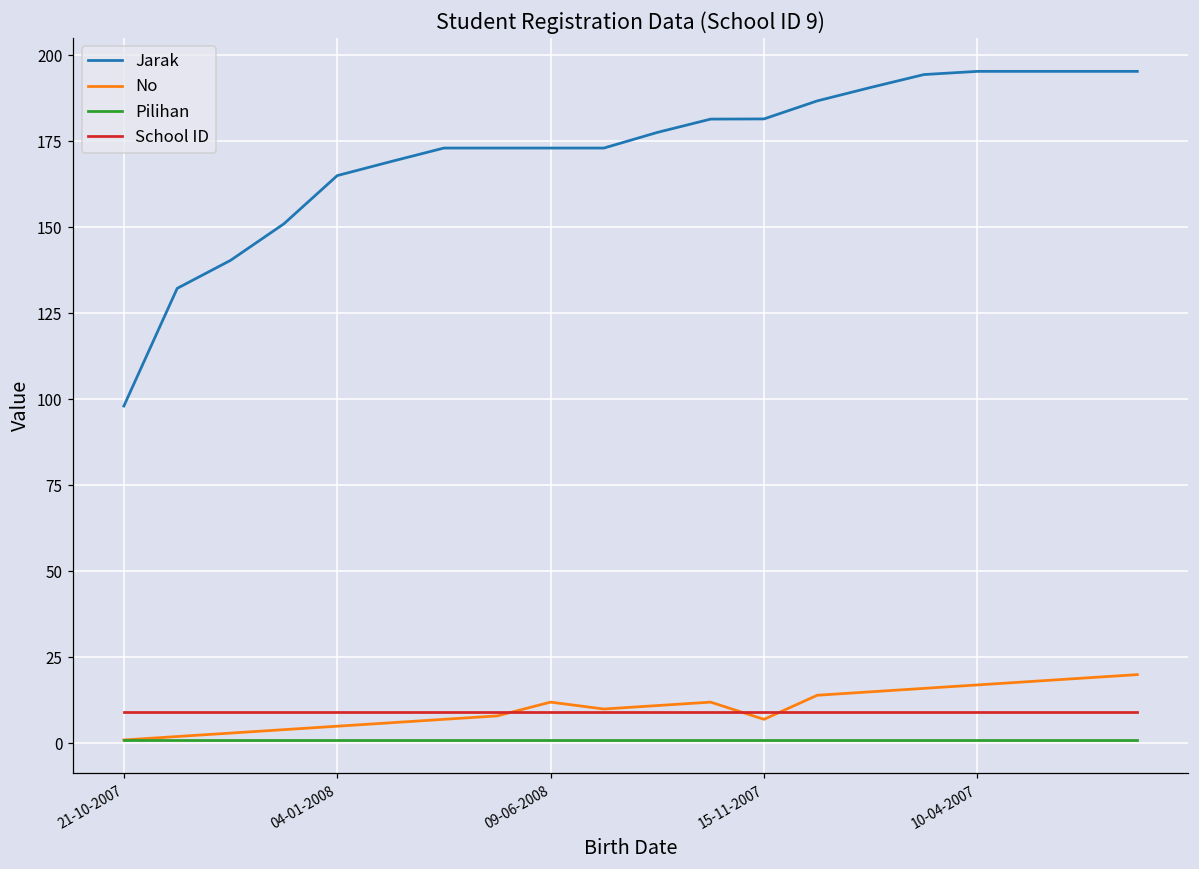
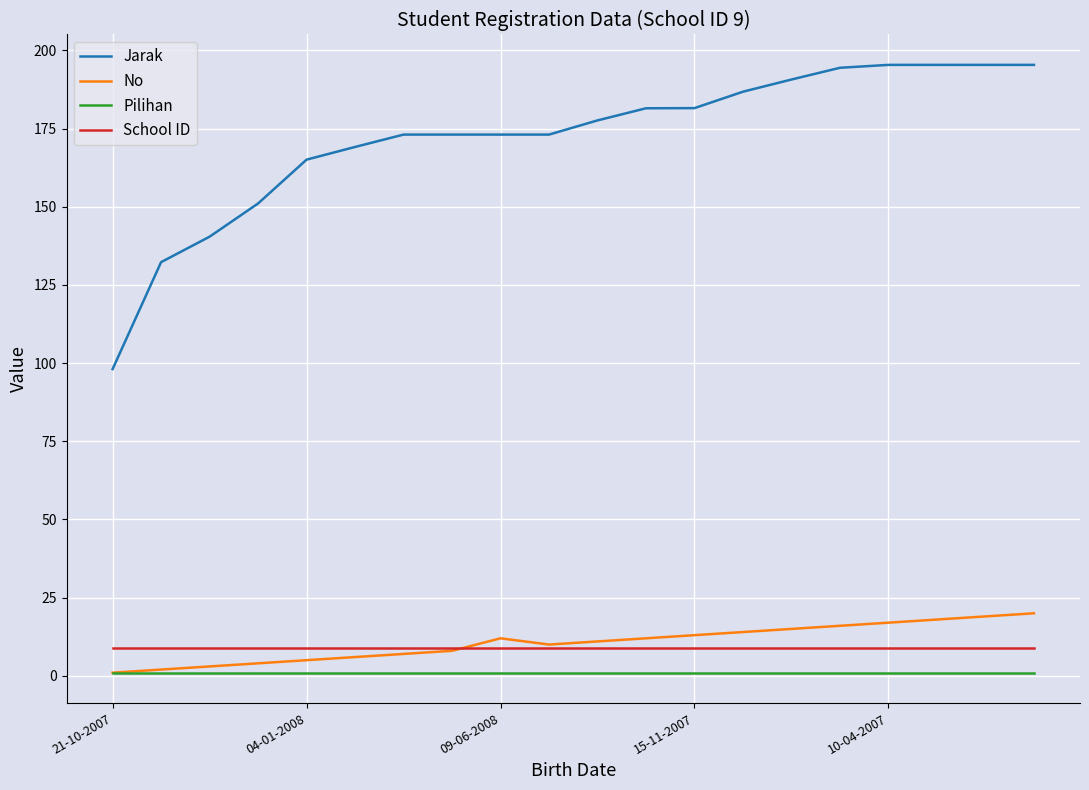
No, 15-11-2007: 7 -> 13
